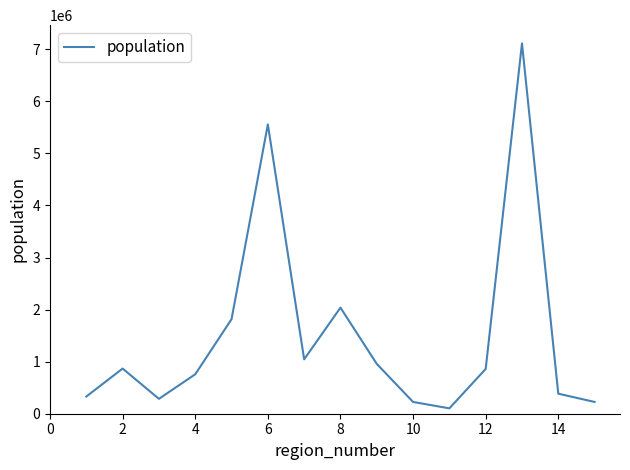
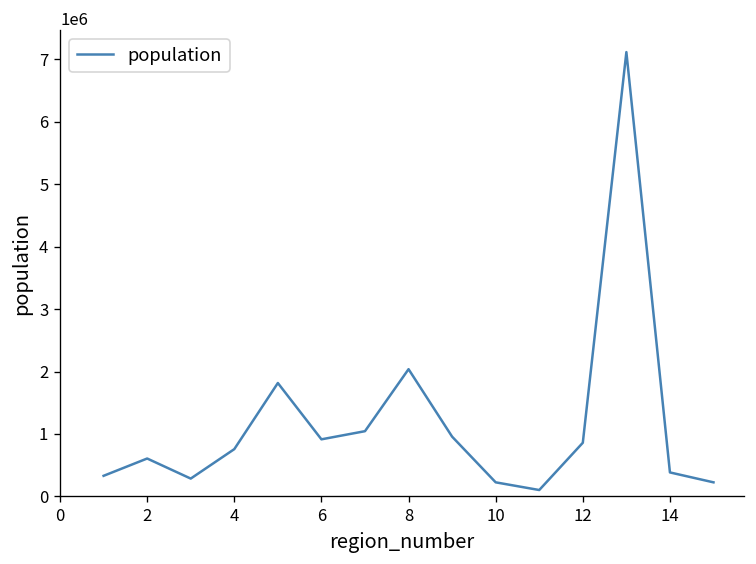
2: 900000 -> 600000
6: 5600000 -> 900000
